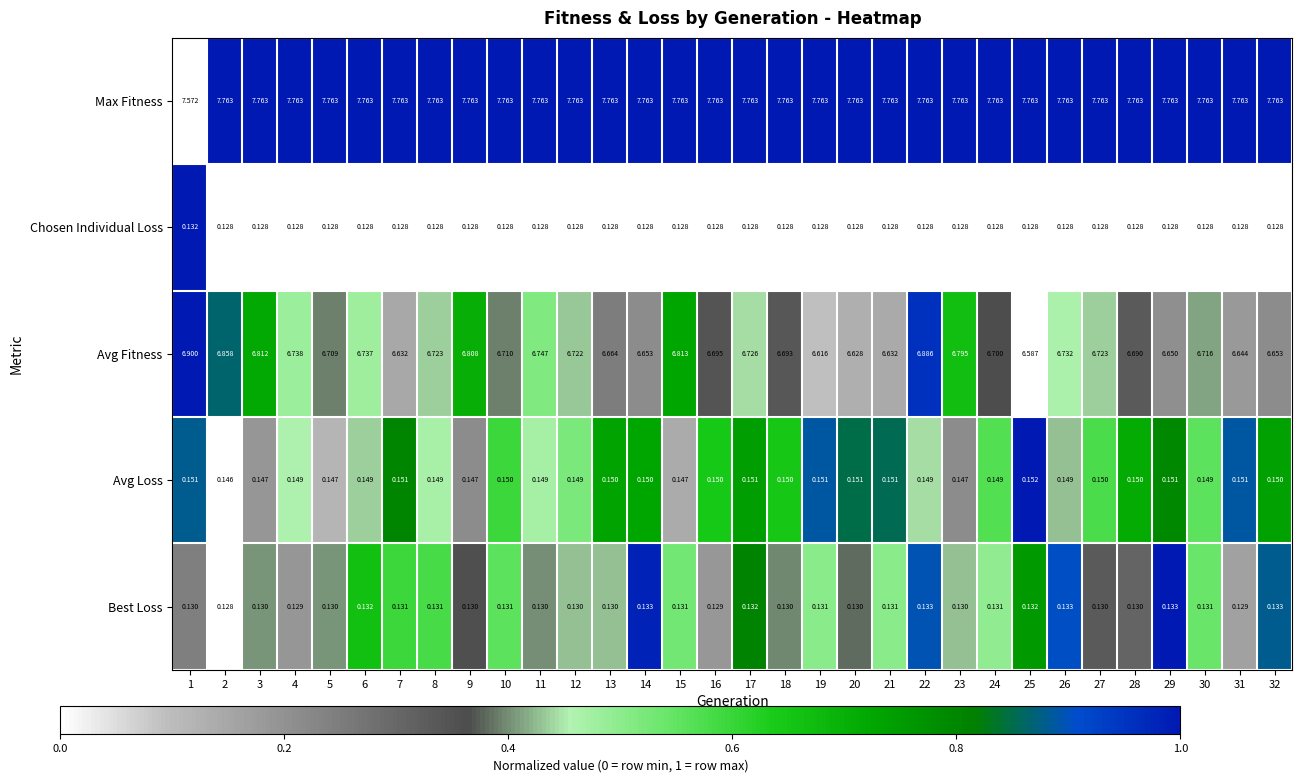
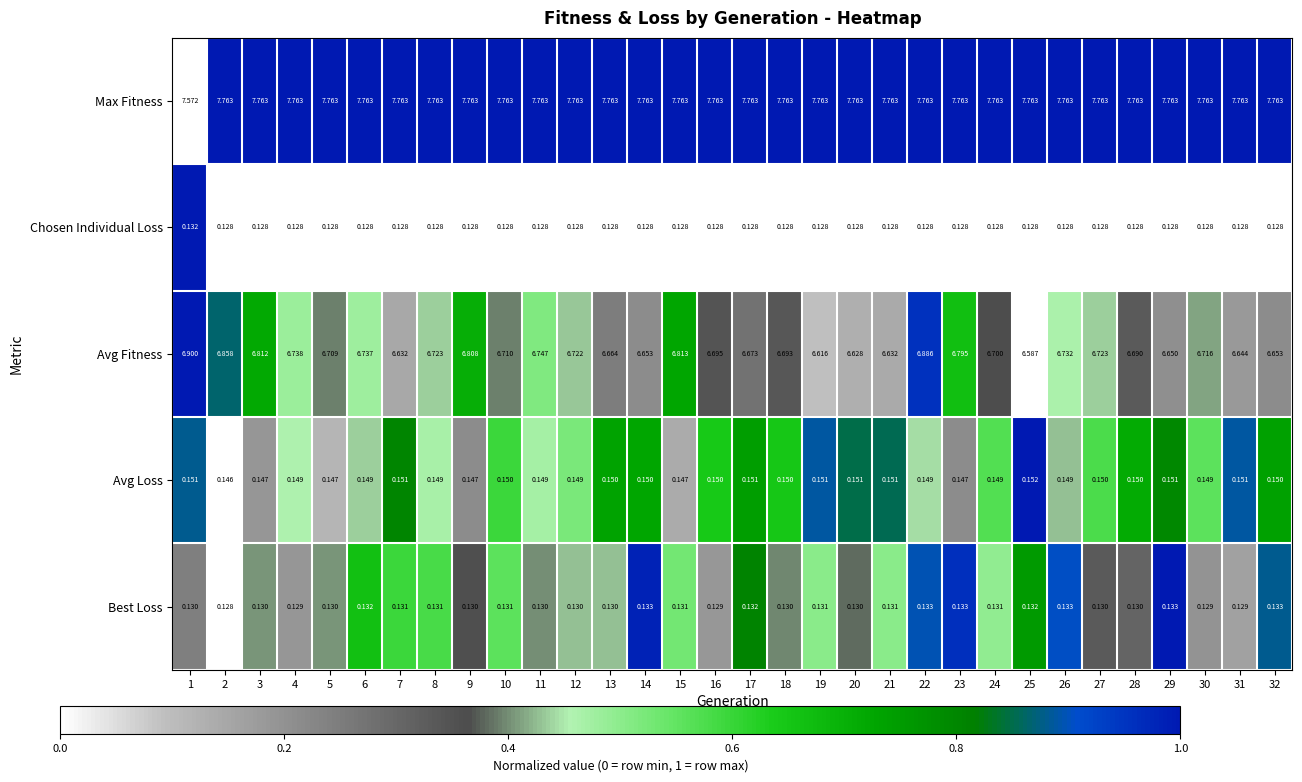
Avg Fitness, 17: 6.726 -> 6.673
Best Loss, 23: 0.130 -> 0.133
Best Loss, 30: 0.131 -> 0.129
